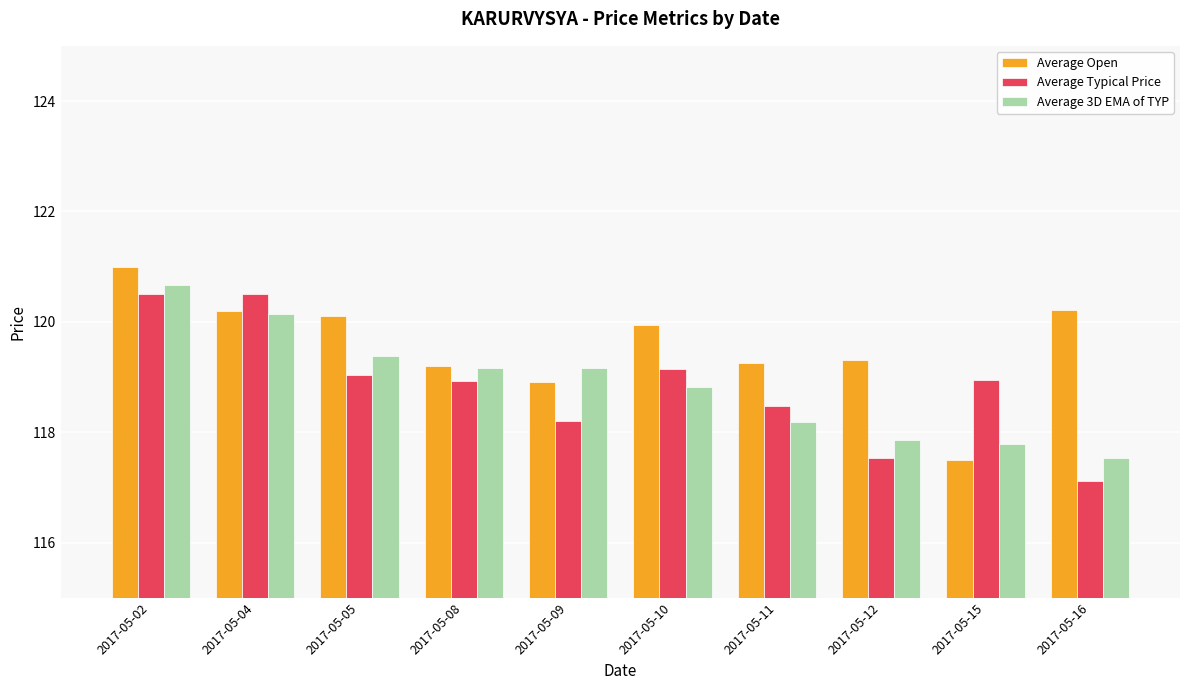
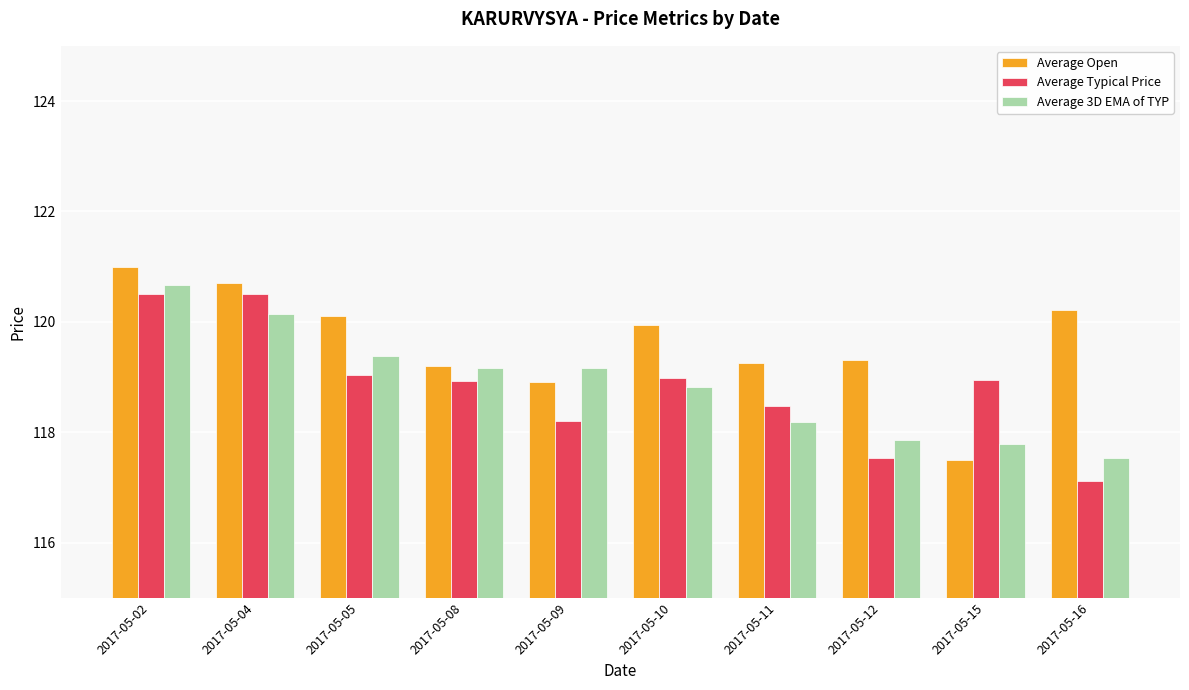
Average Open, 2017-05-04: 120.2 -> 120.7
Average Typical Price, 2017-05-10: 119.2 -> 119.0
